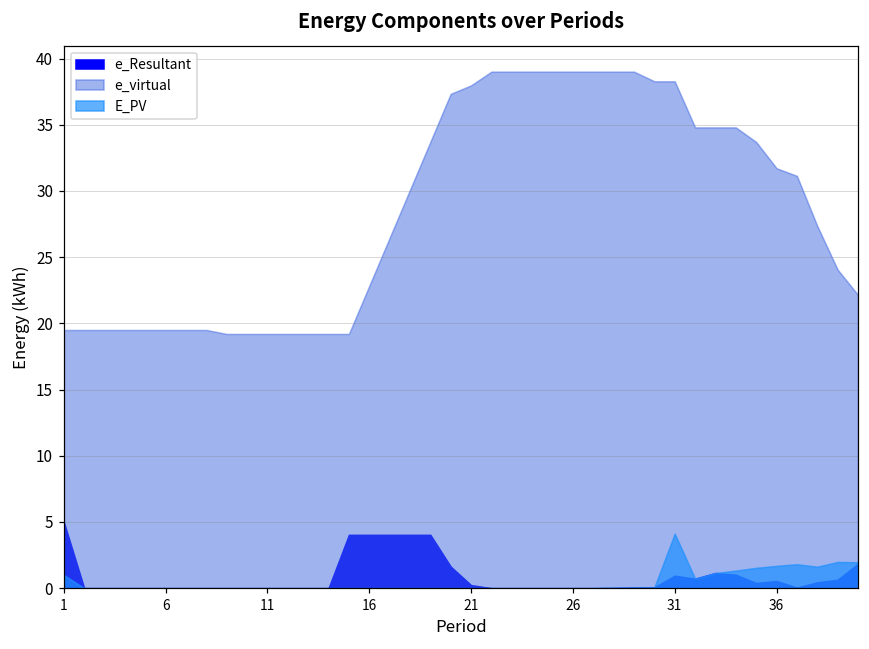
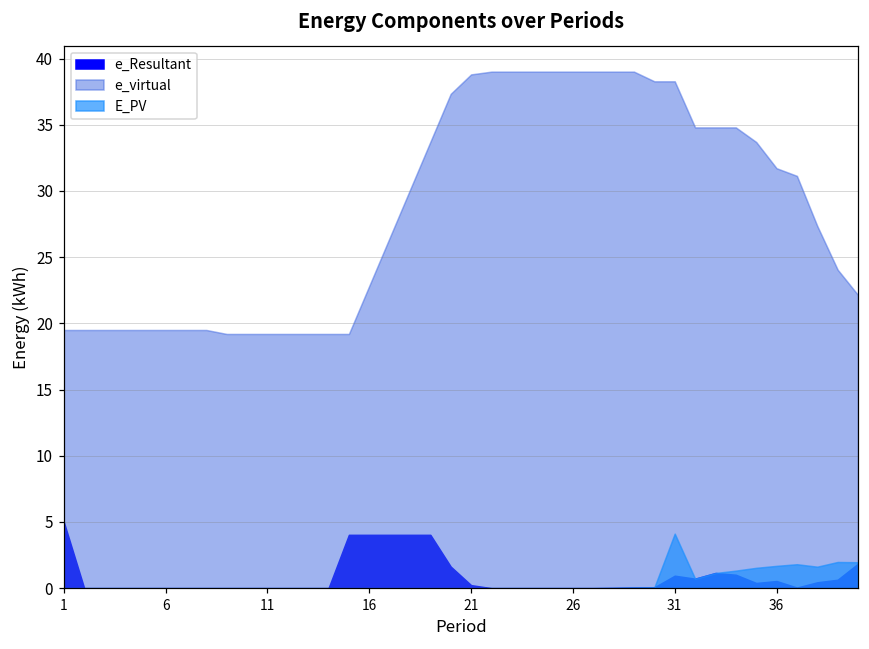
E_PV, 1: 1 -> 0
e_virtual, 21: 38.0 -> 38.8
